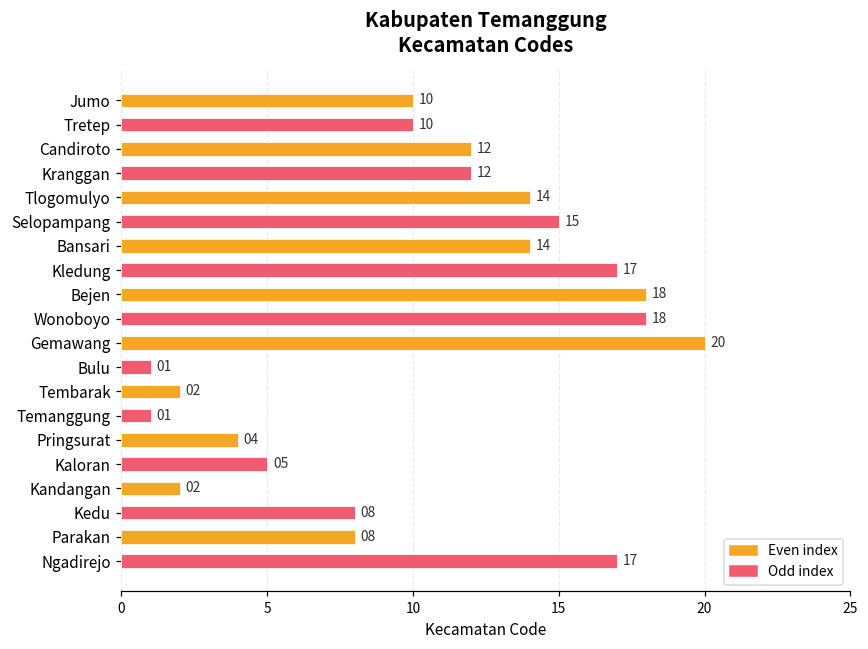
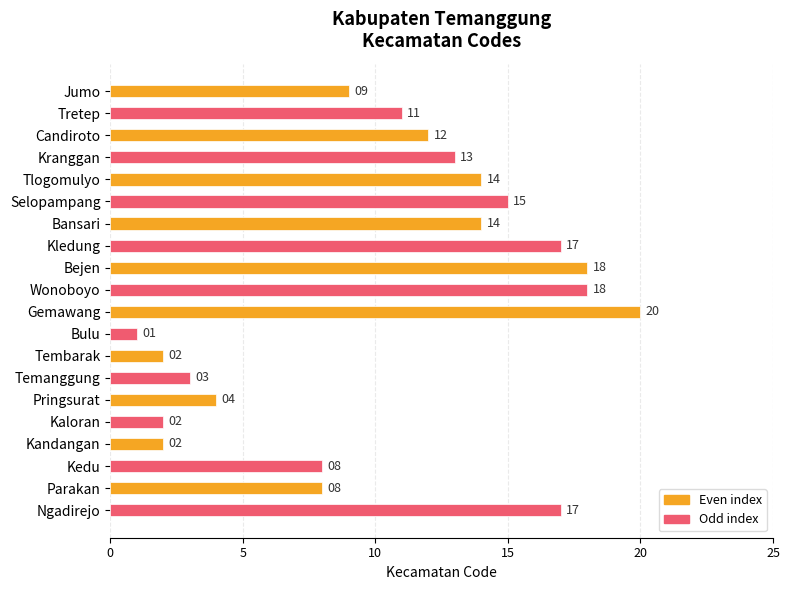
Jumo: 10 -> 09
Tretep: 10 -> 11
Kranggan: 12 -> 13
Temanggung: 01 -> 03
Kaloran: 05 -> 02
